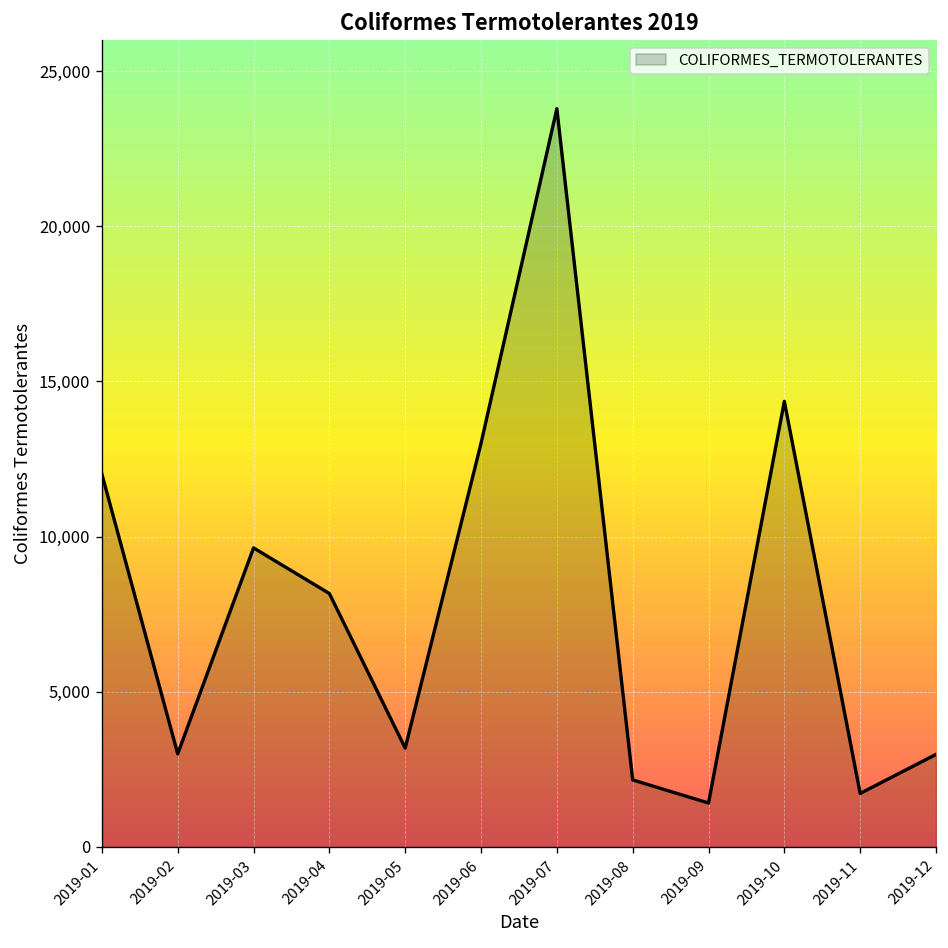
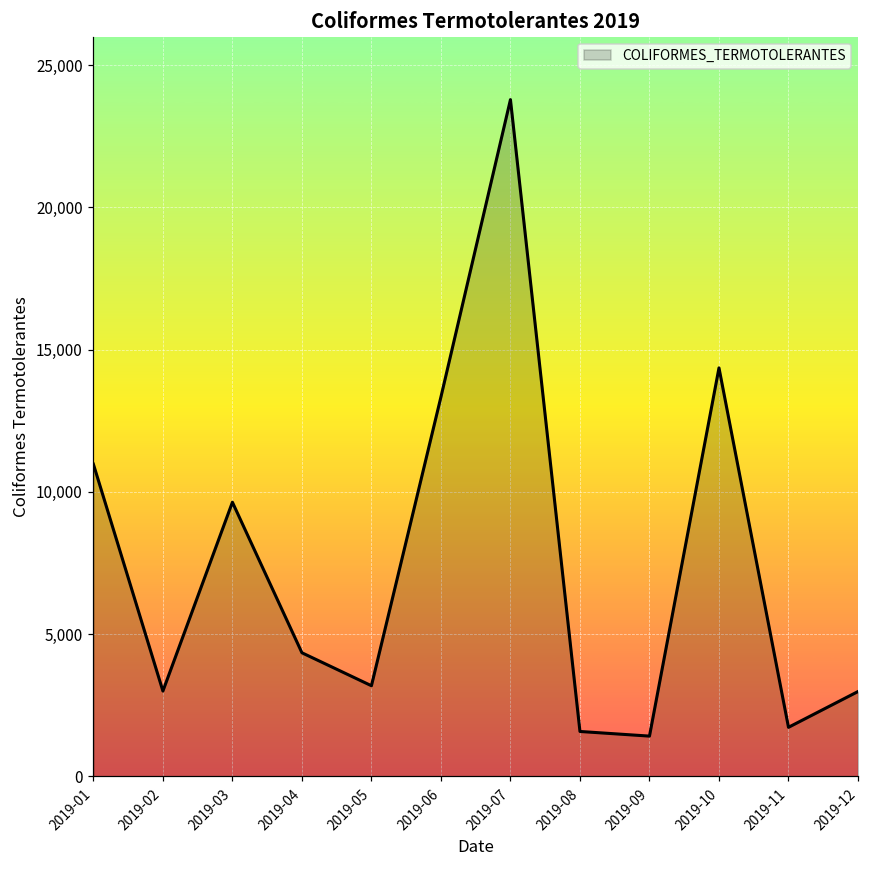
2019-01: 12,000 -> 11,000
2019-04: 8,200 -> 4,300
2019-06: 13,000 -> 13,300
2019-08: 2,200 -> 1,600
